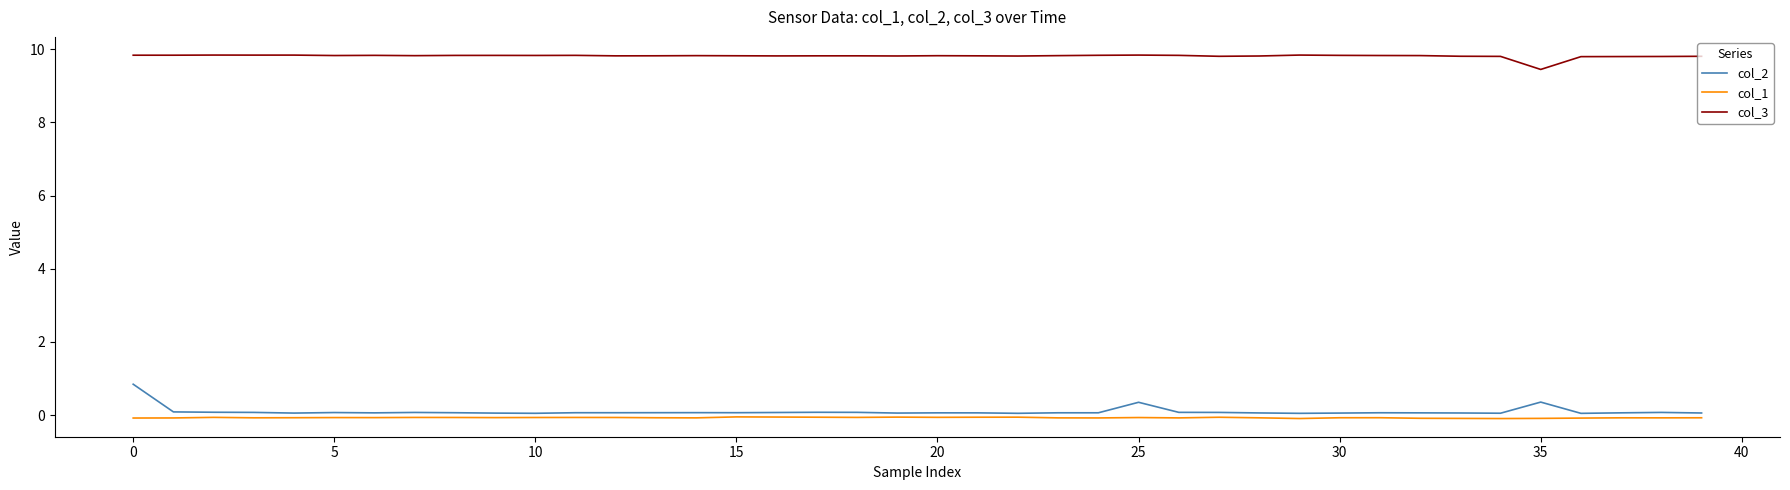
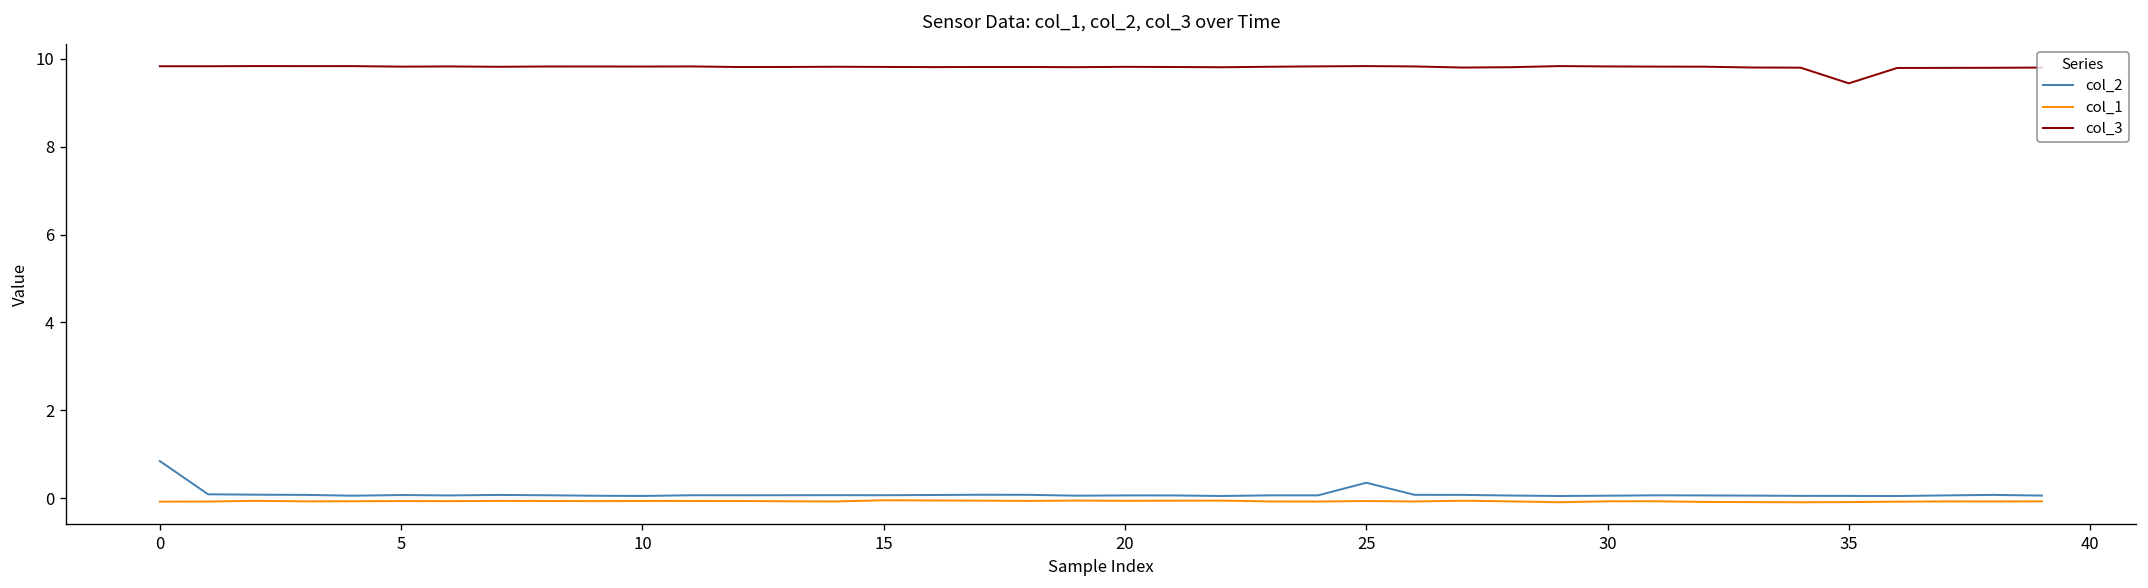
col_2, 35: 0.4 -> 0.0
